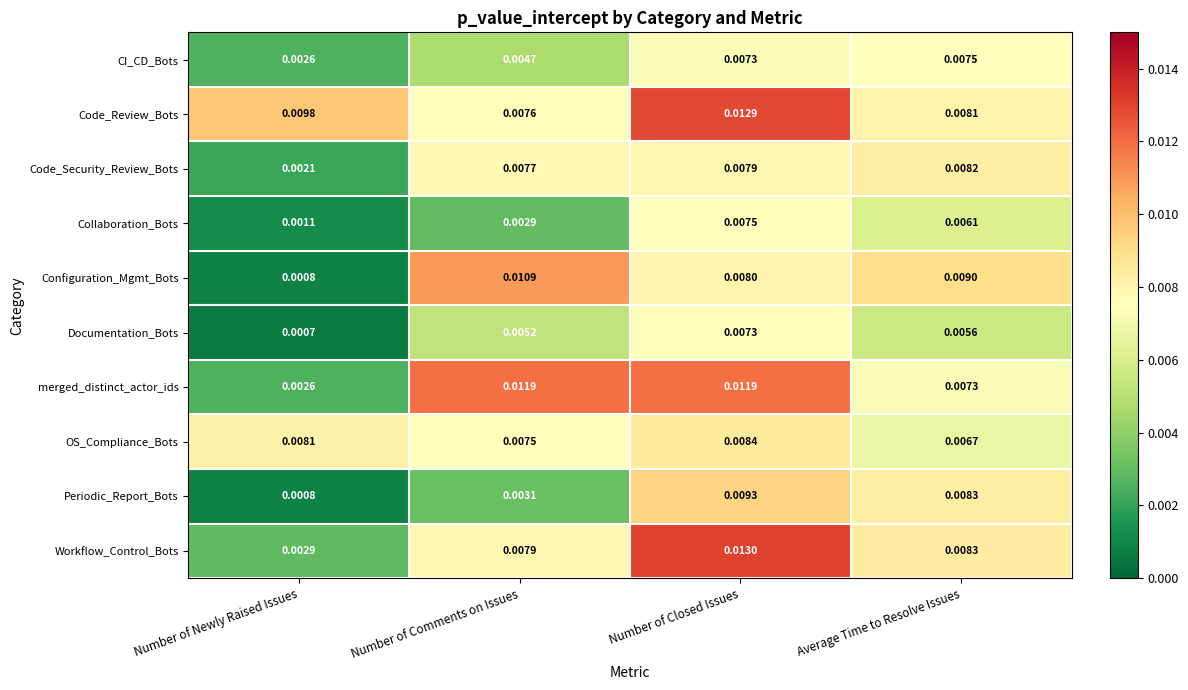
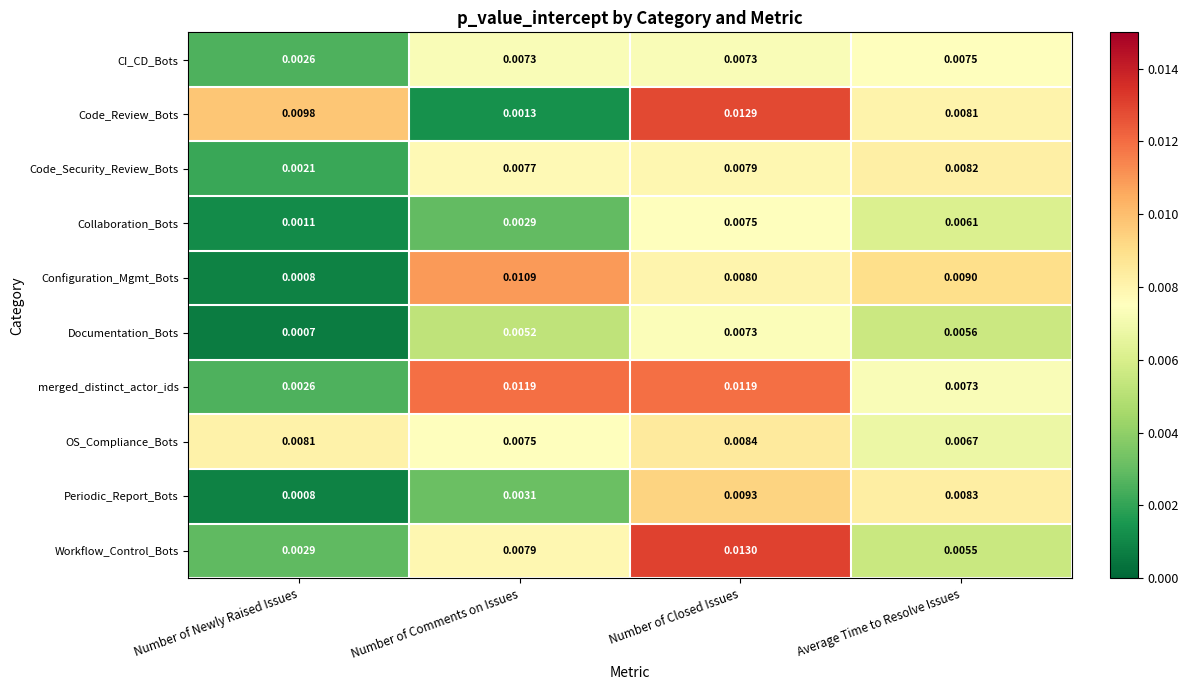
CI_CD_Bots, Number of Comments on Issues: 0.0047 -> 0.0073
Code_Review_Bots, Number of Comments on Issues: 0.0076 -> 0.0013
Workflow_Control_Bots, Average Time to Resolve Issues: 0.0083 -> 0.0055
